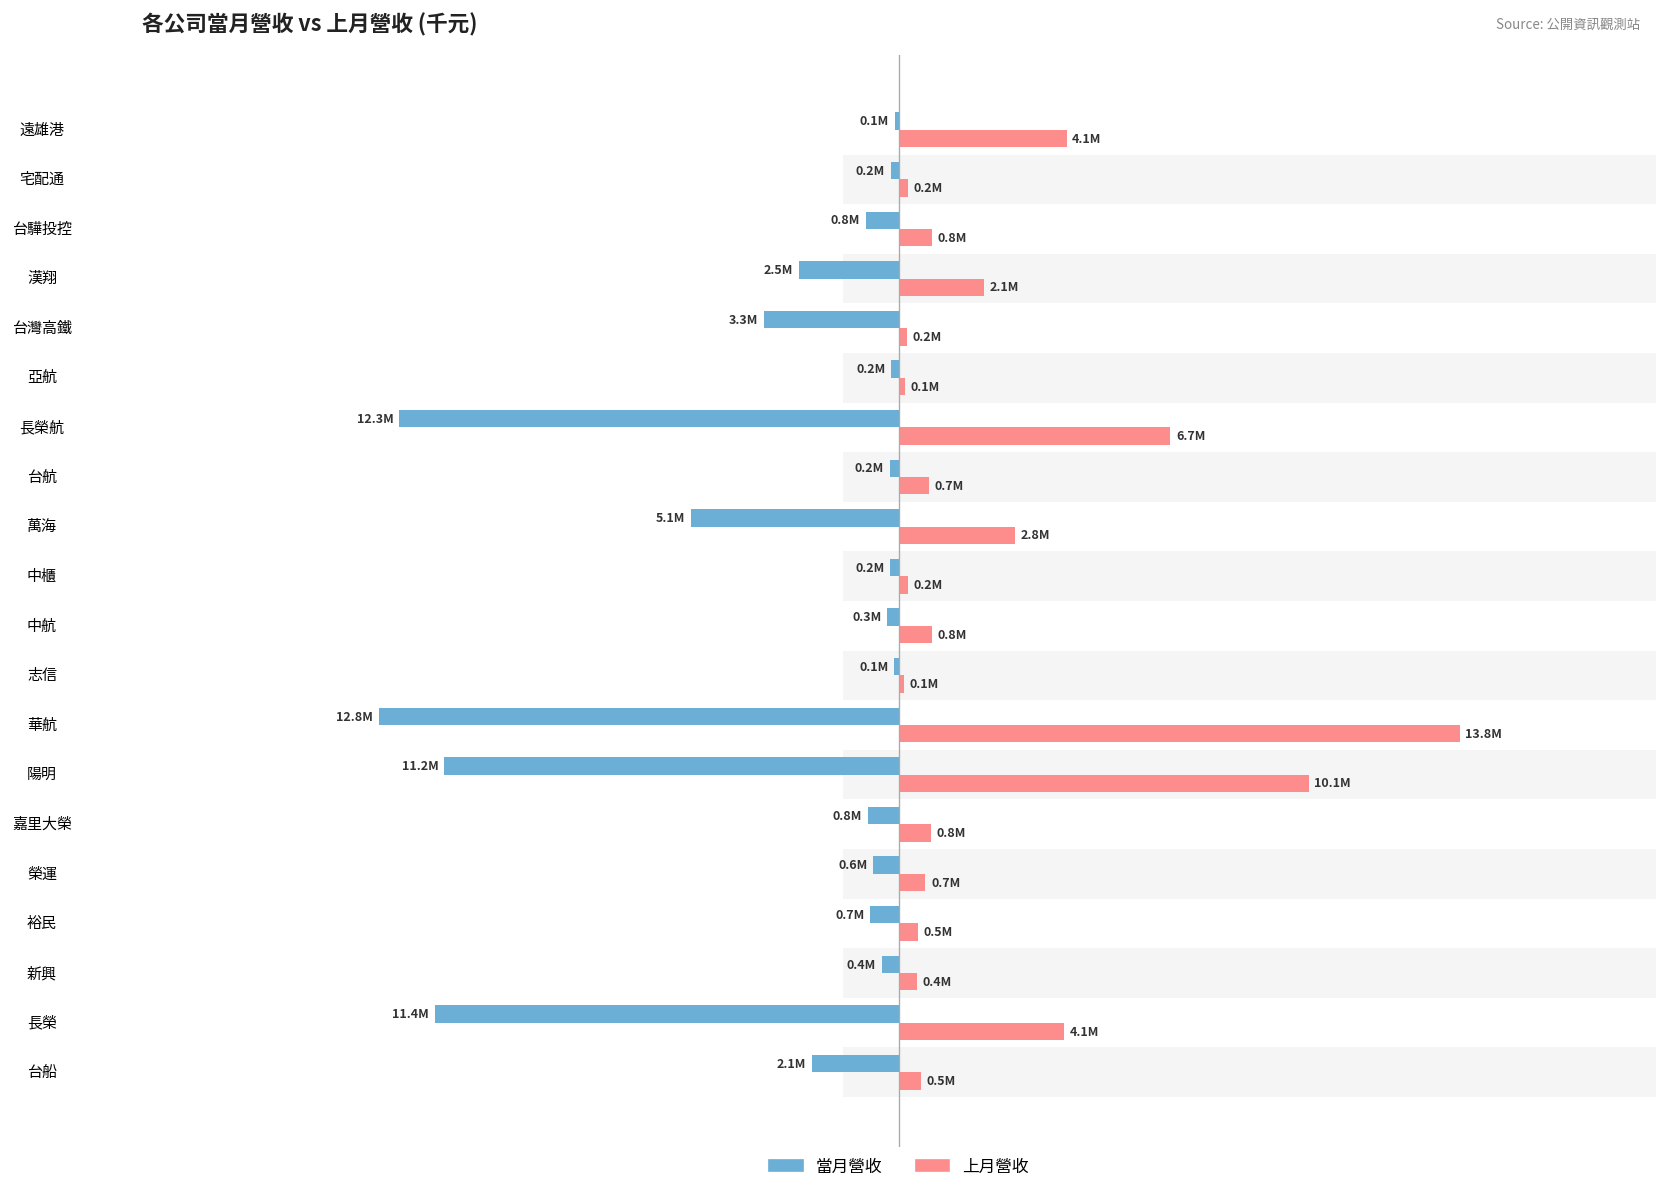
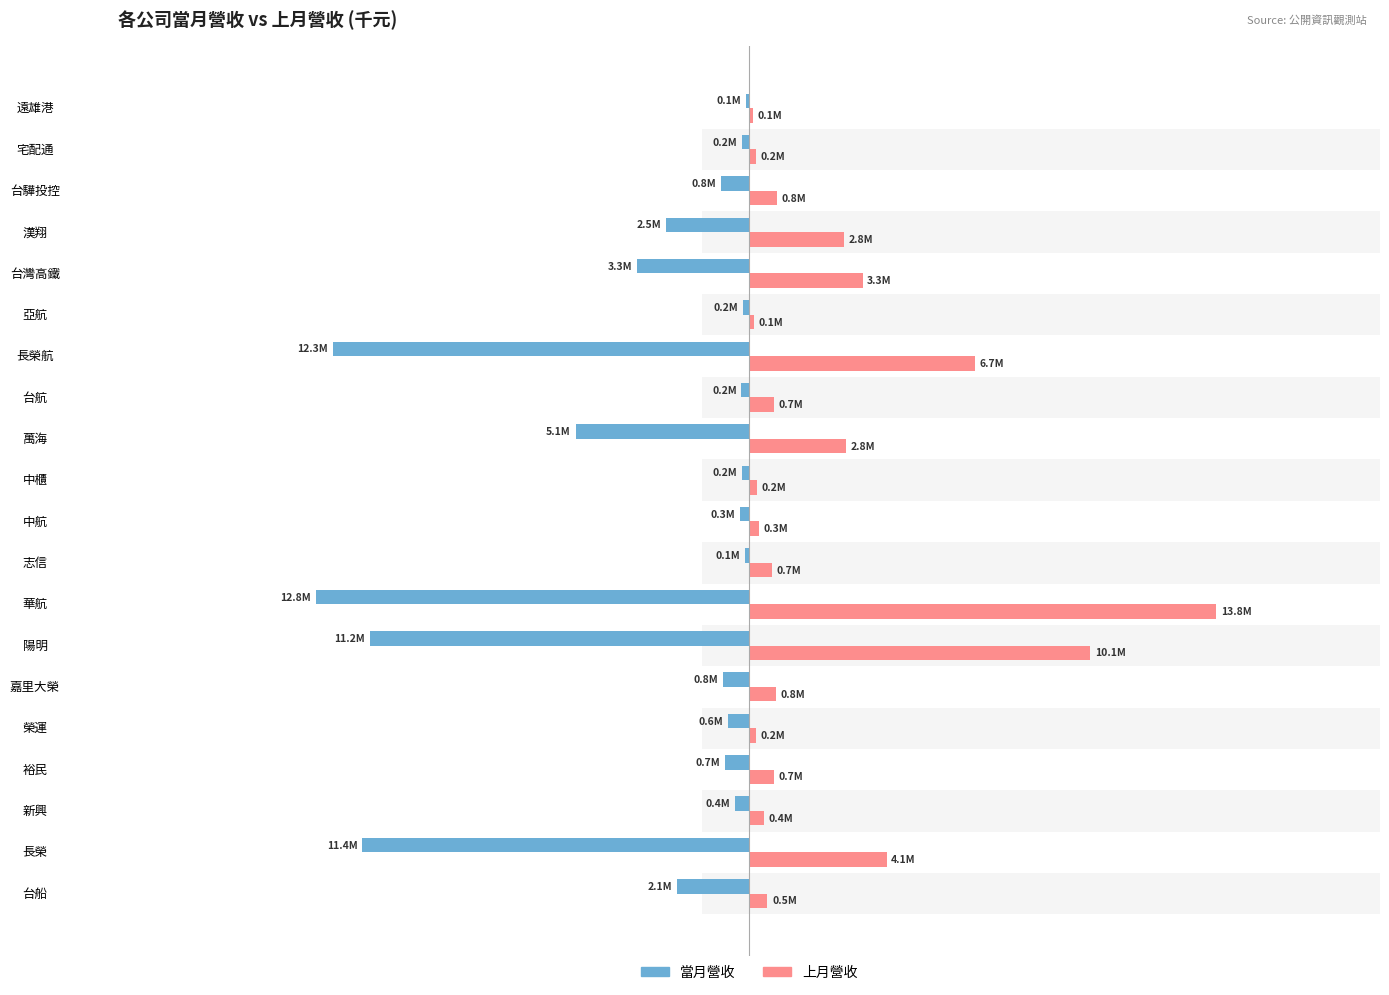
上月營收, 遠雄港: 4.1M -> 0.1M
上月營收, 漢翔: 2.1M -> 2.8M
上月營收, 台灣高鐵: 0.2M -> 3.3M
上月營收, 中航: 0.8M -> 0.3M
上月營收, 志信: 0.1M -> 0.7M
上月營收, 榮運: 0.7M -> 0.2M
上月營收, 裕民: 0.5M -> 0.7M
